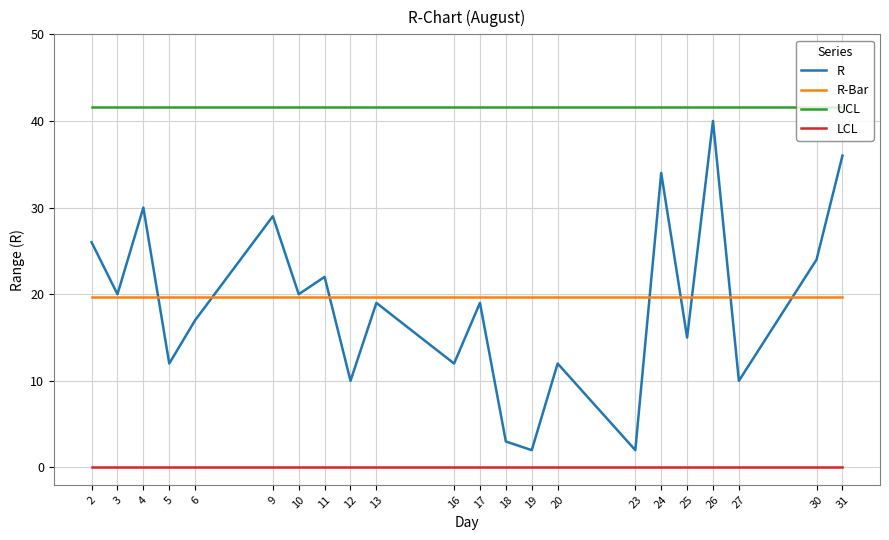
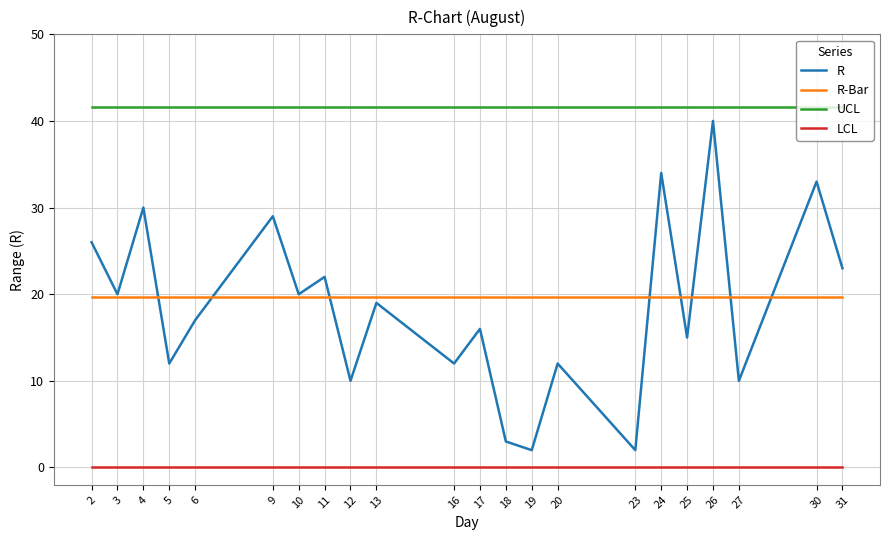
R, 17: 19 -> 16
R, 30: 24 -> 33
R, 31: 36 -> 23
